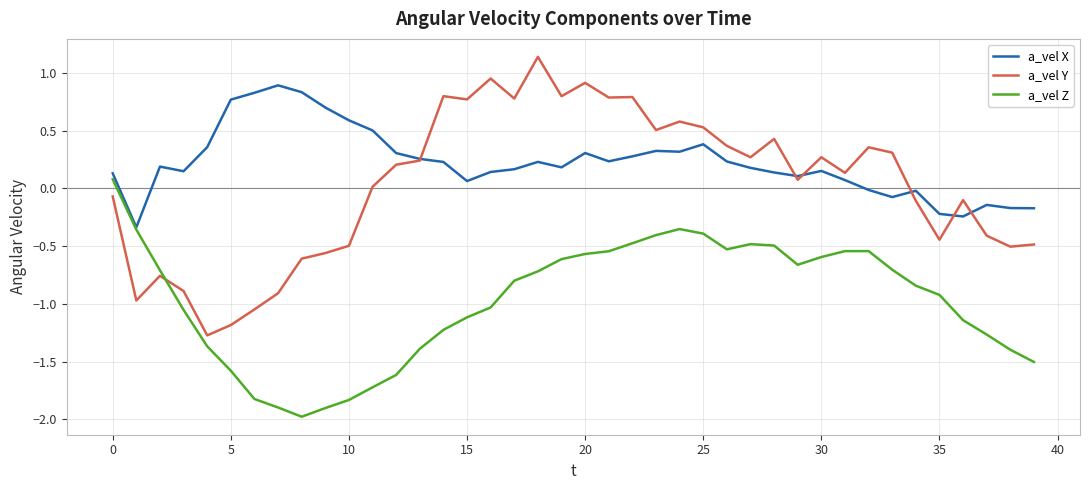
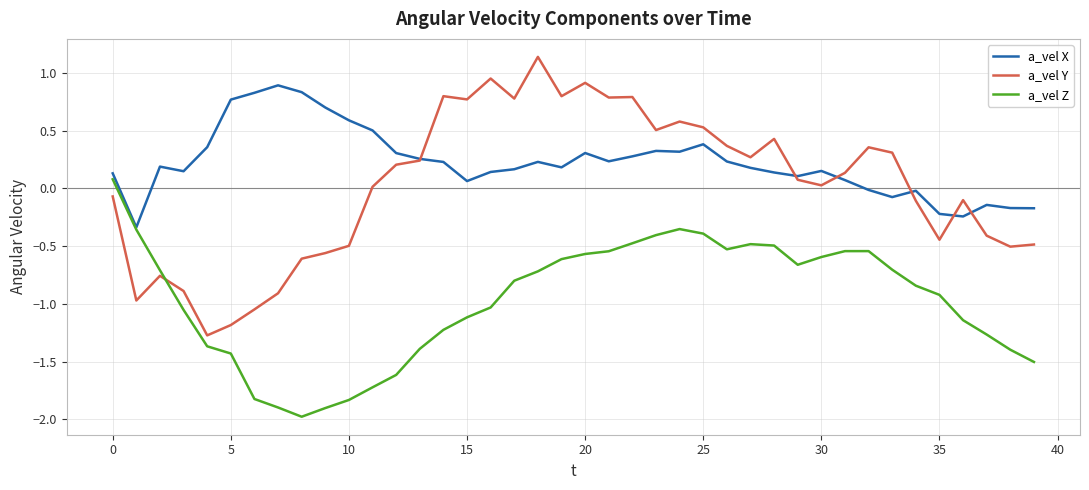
a_vel Z, 5: -1.58 -> -1.43
a_vel Y, 30: 0.27 -> 0.03
